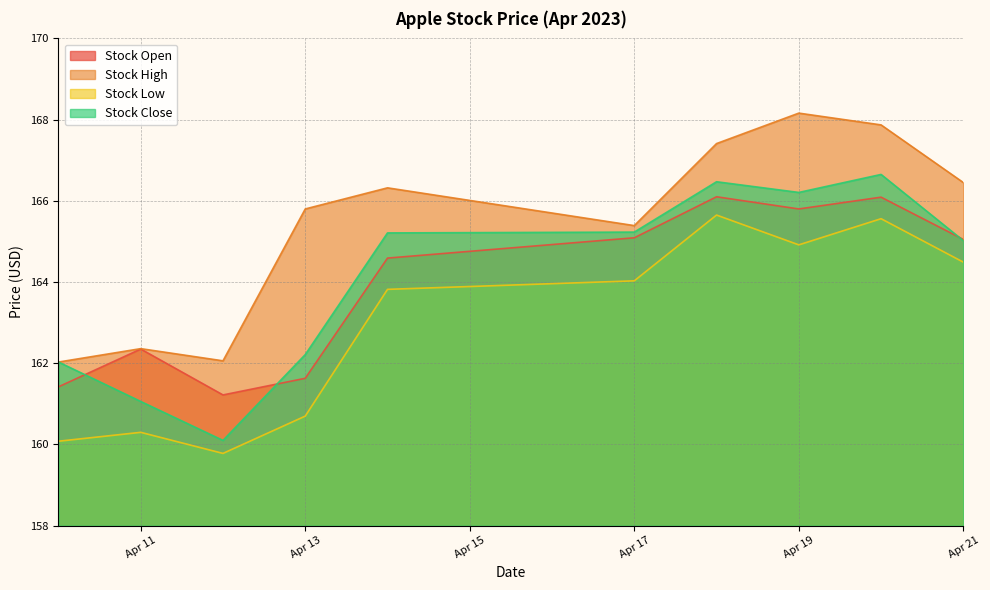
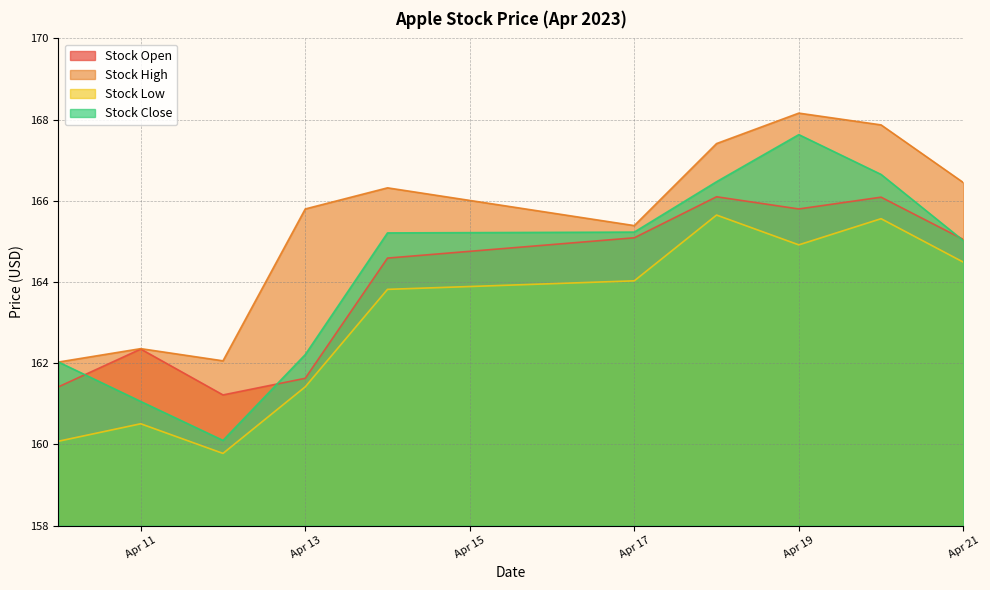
Stock Low, Apr 11: 160.3 -> 160.5
Stock Low, Apr 13: 160.7 -> 161.4
Stock Close, Apr 19: 166.2 -> 167.6
